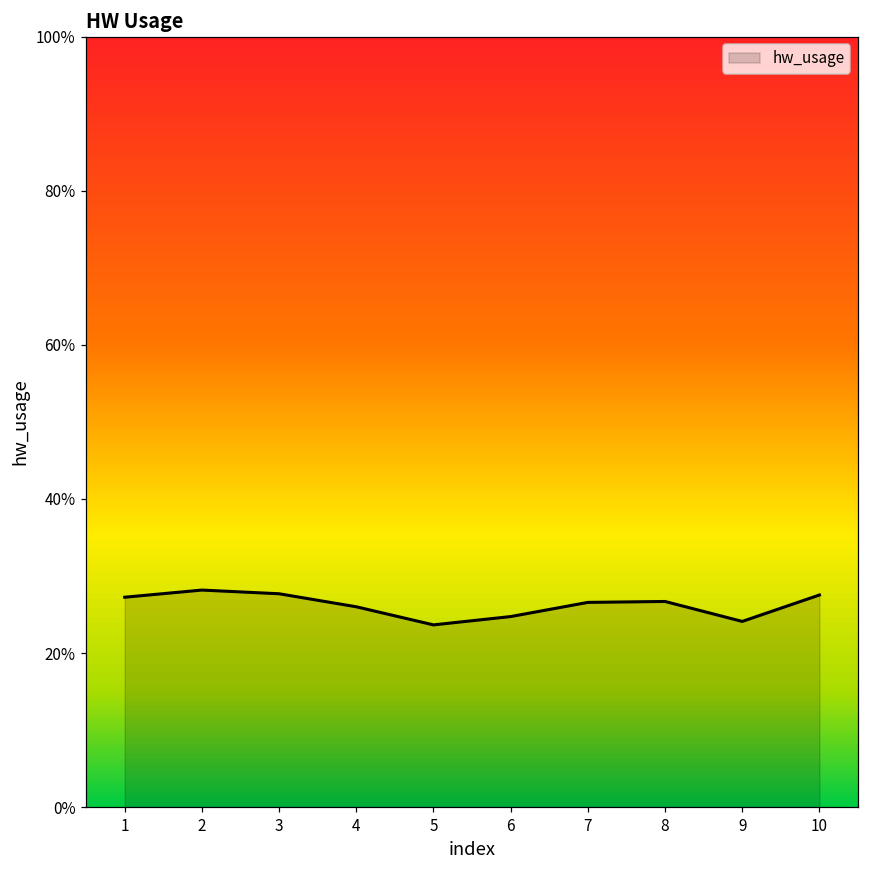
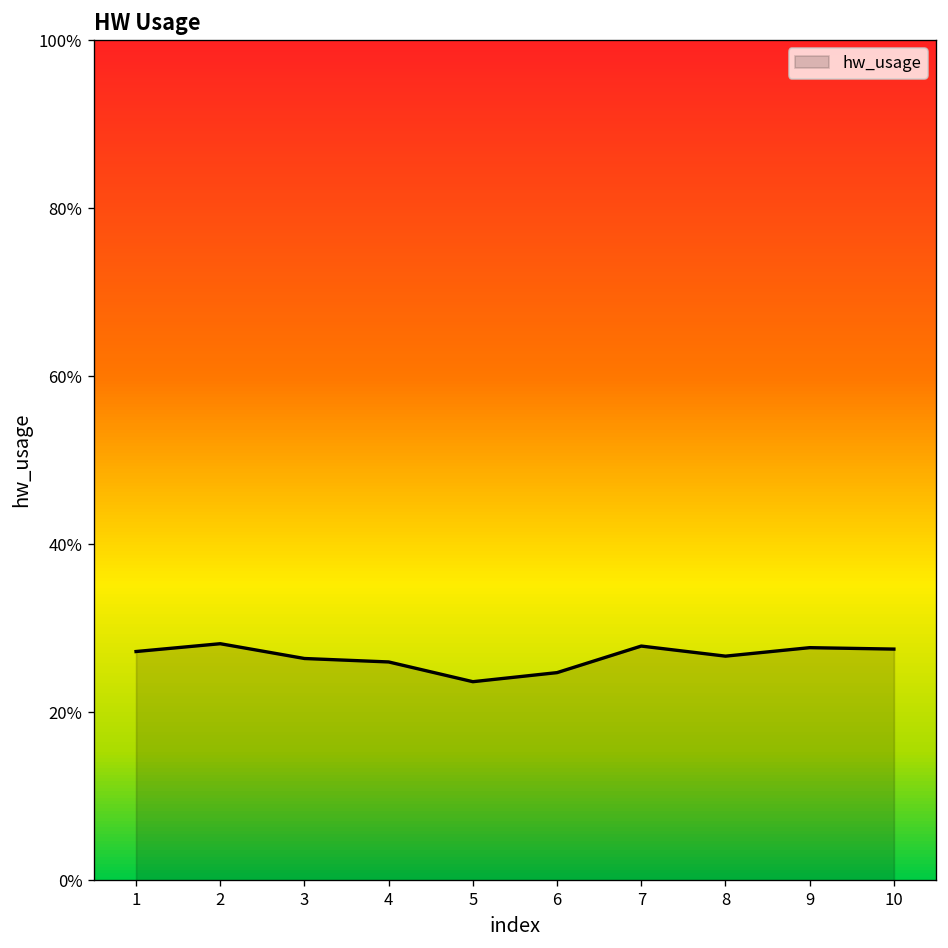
3: 28% -> 26%
7: 27% -> 28%
9: 24% -> 28%
